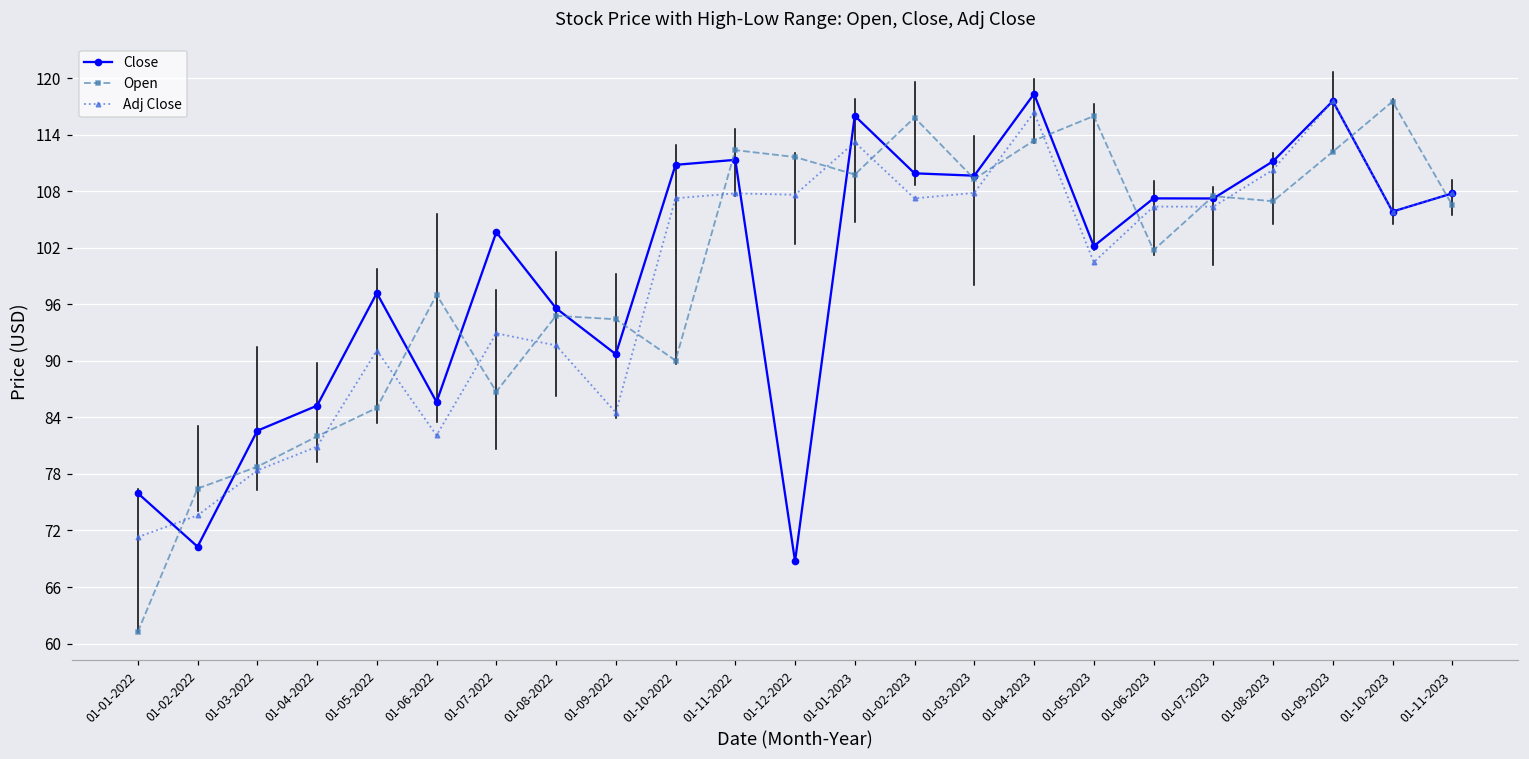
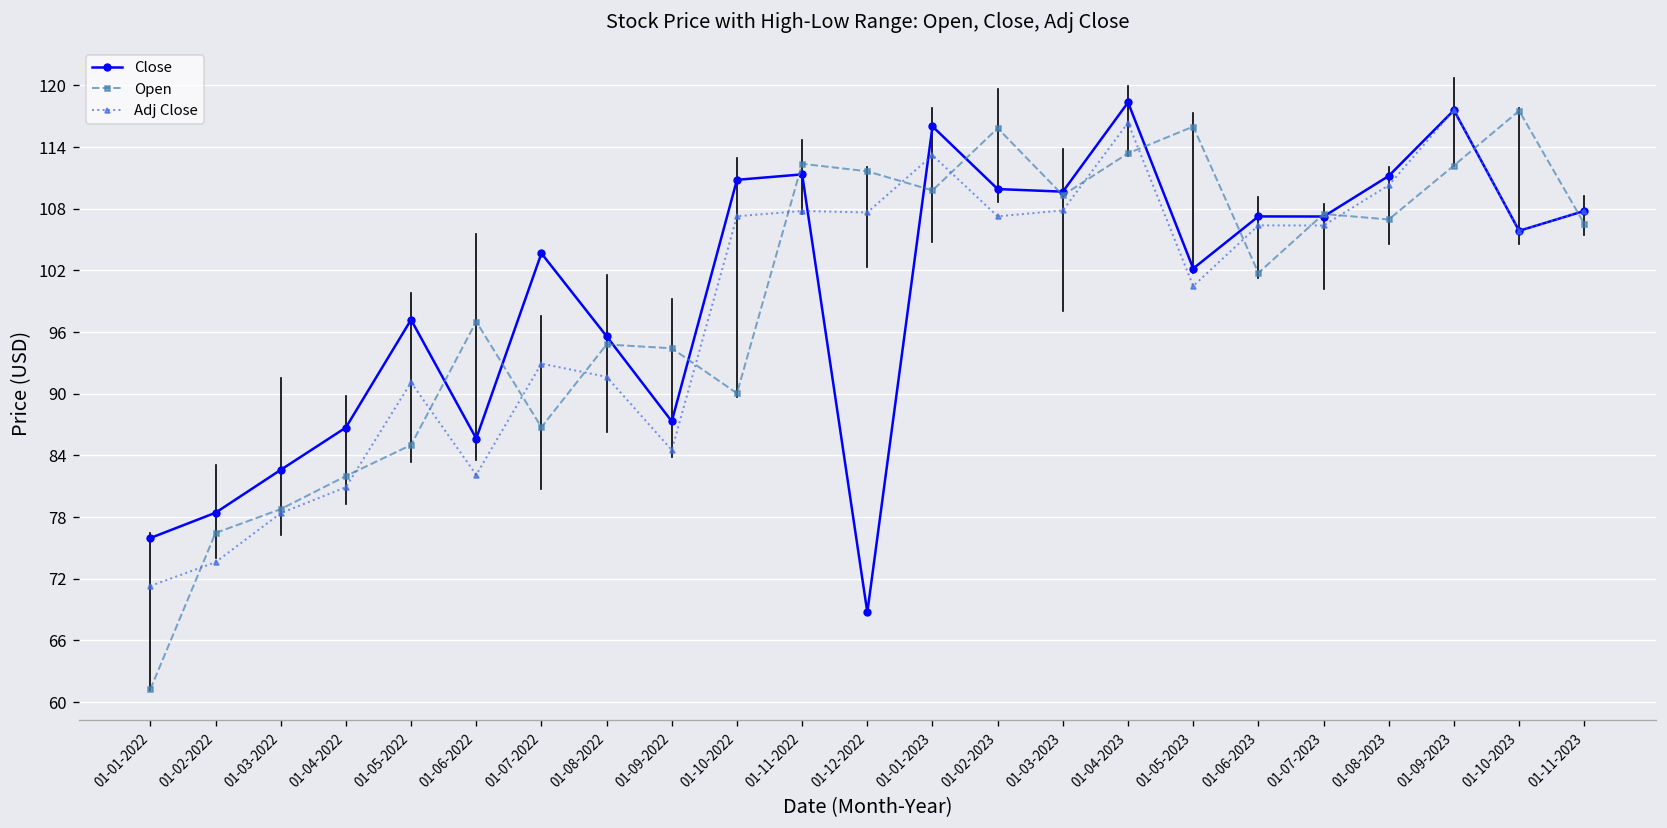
Close, 01-02-2022: 70 -> 78
Close, 01-04-2022: 85 -> 87
Close, 01-09-2022: 91 -> 87
